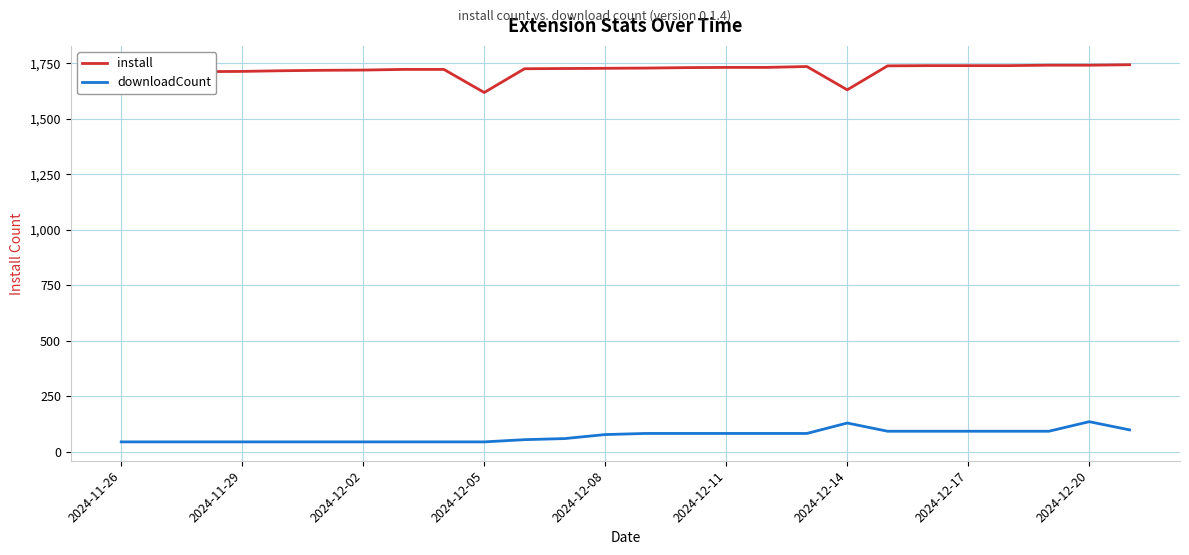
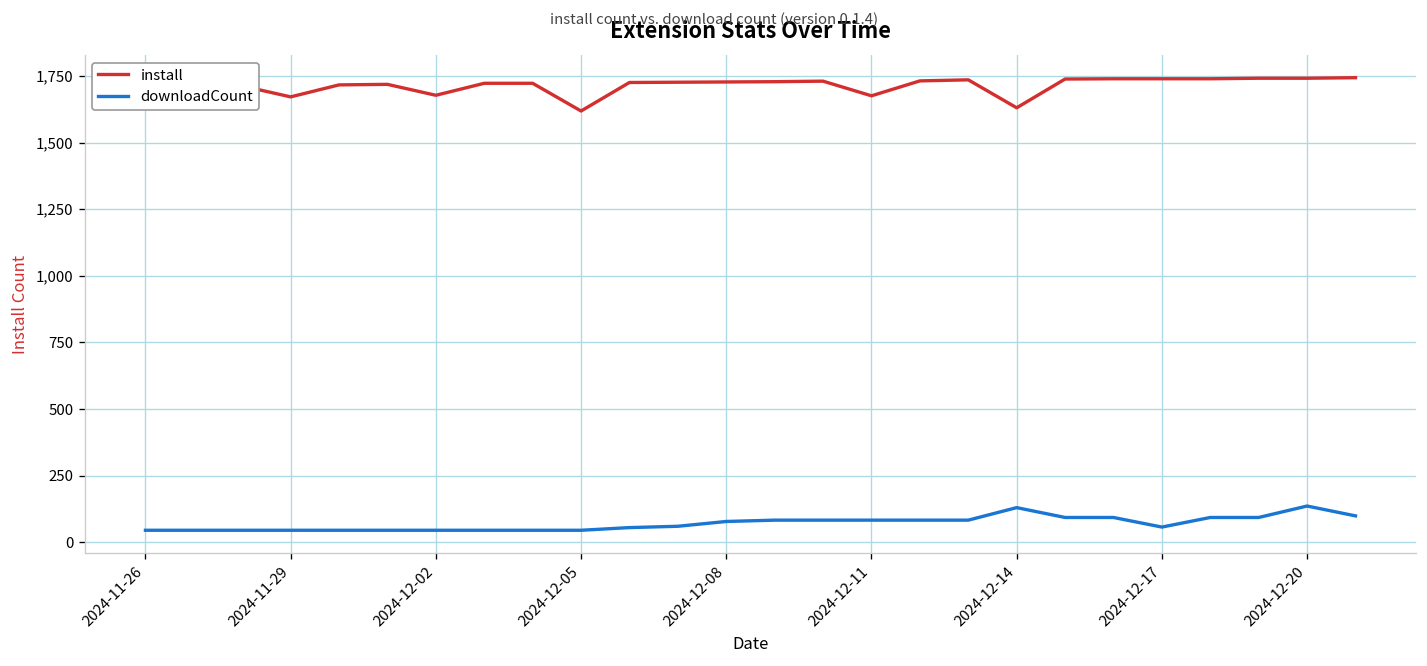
install, 2024-11-29: 1,710 -> 1,670
install, 2024-12-02: 1,720 -> 1,680
install, 2024-12-11: 1,730 -> 1,680
downloadCount, 2024-12-17: 90 -> 60
